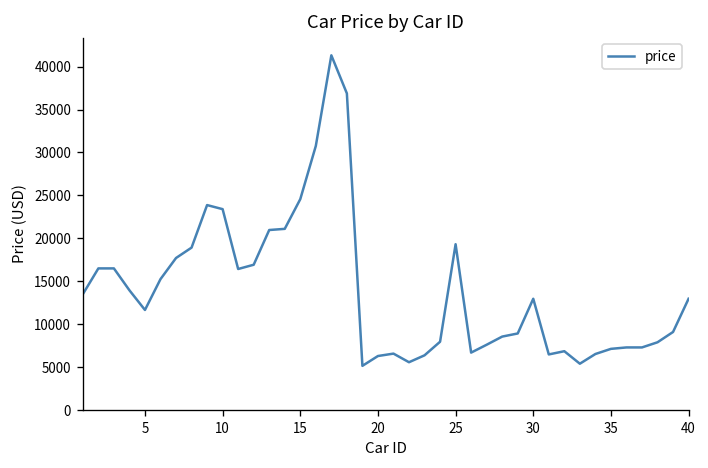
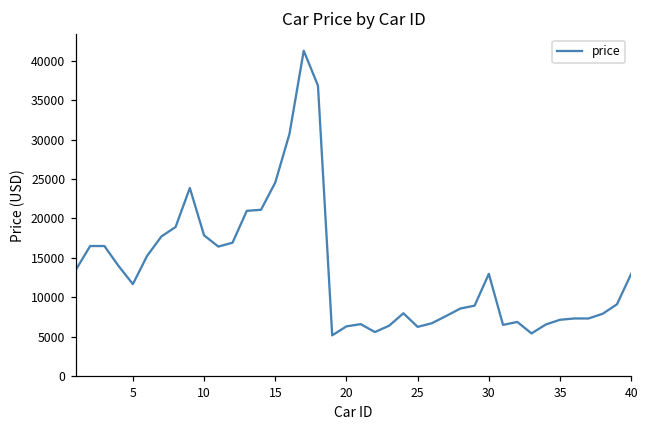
10: 23000 -> 18000
25: 19000 -> 6000
